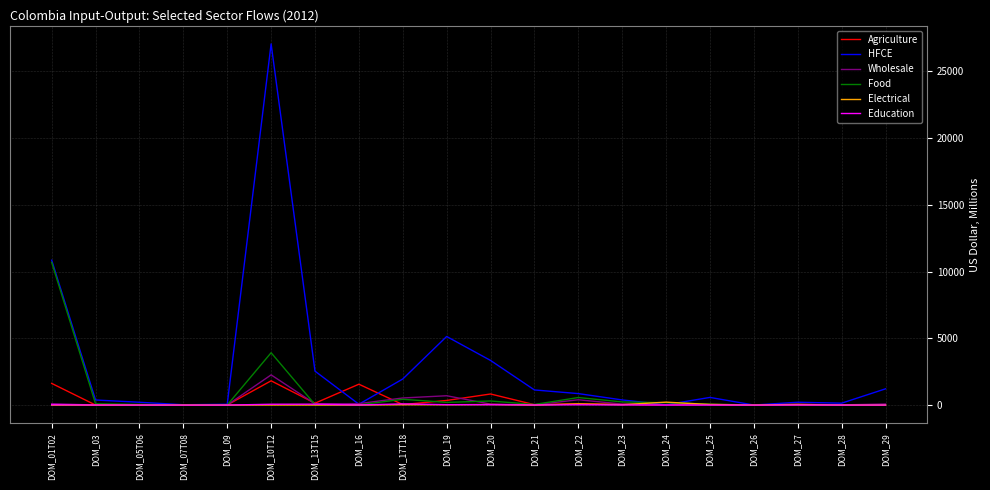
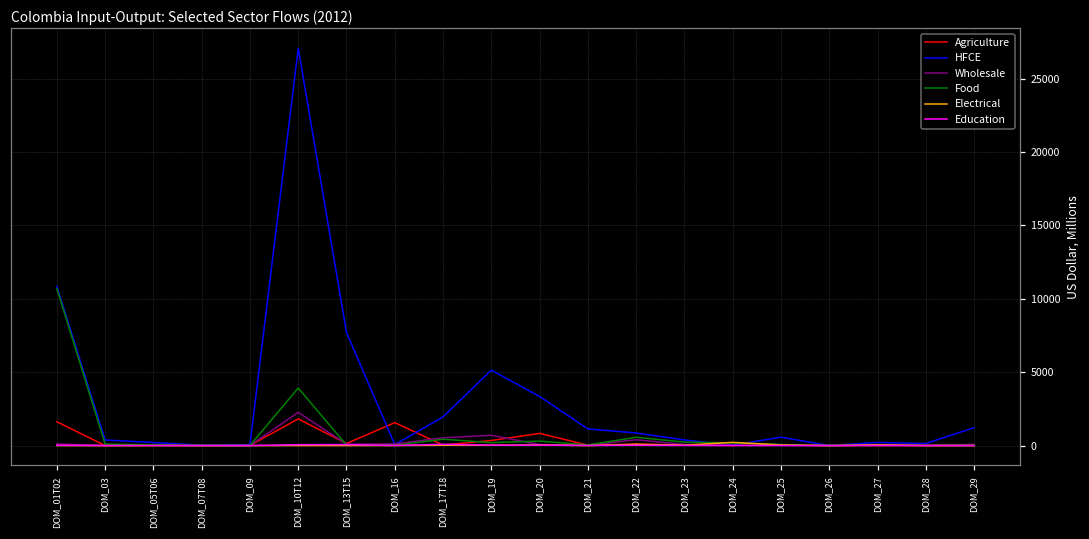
HFCE, DOM_13T15: 2500 -> 7700
